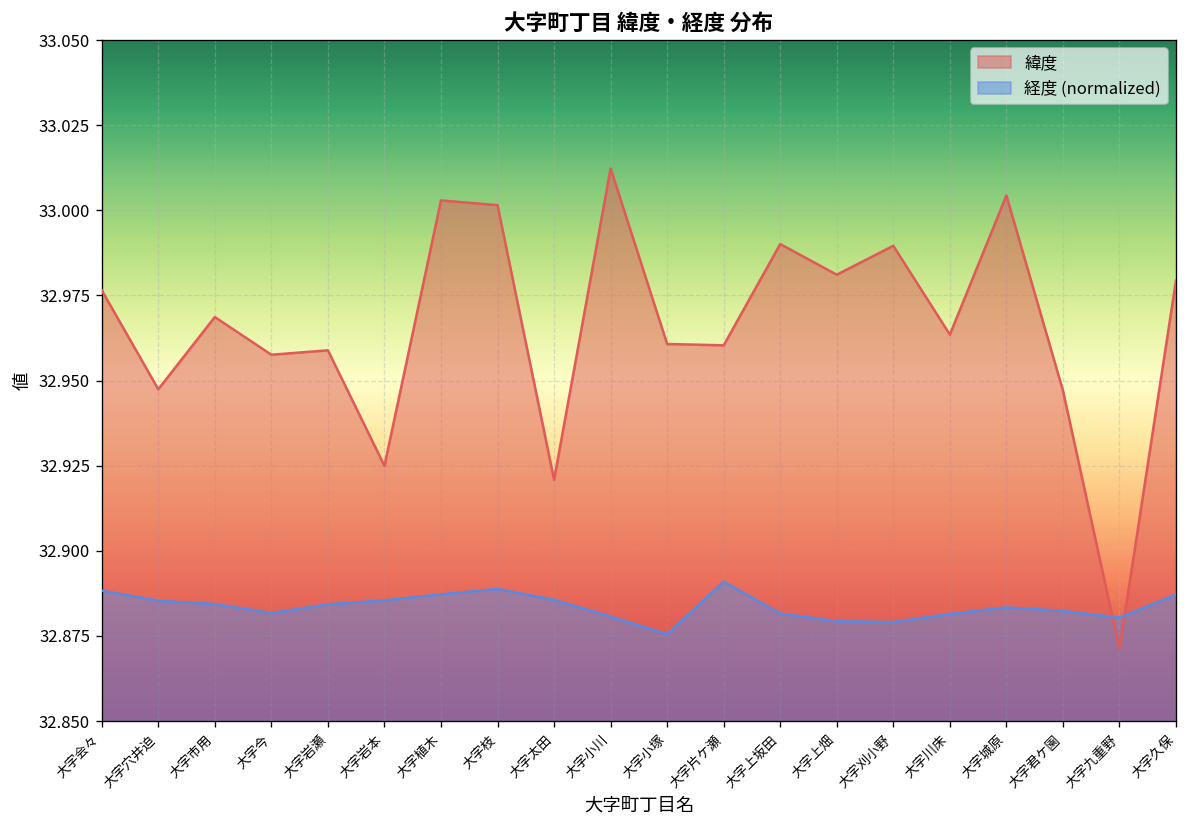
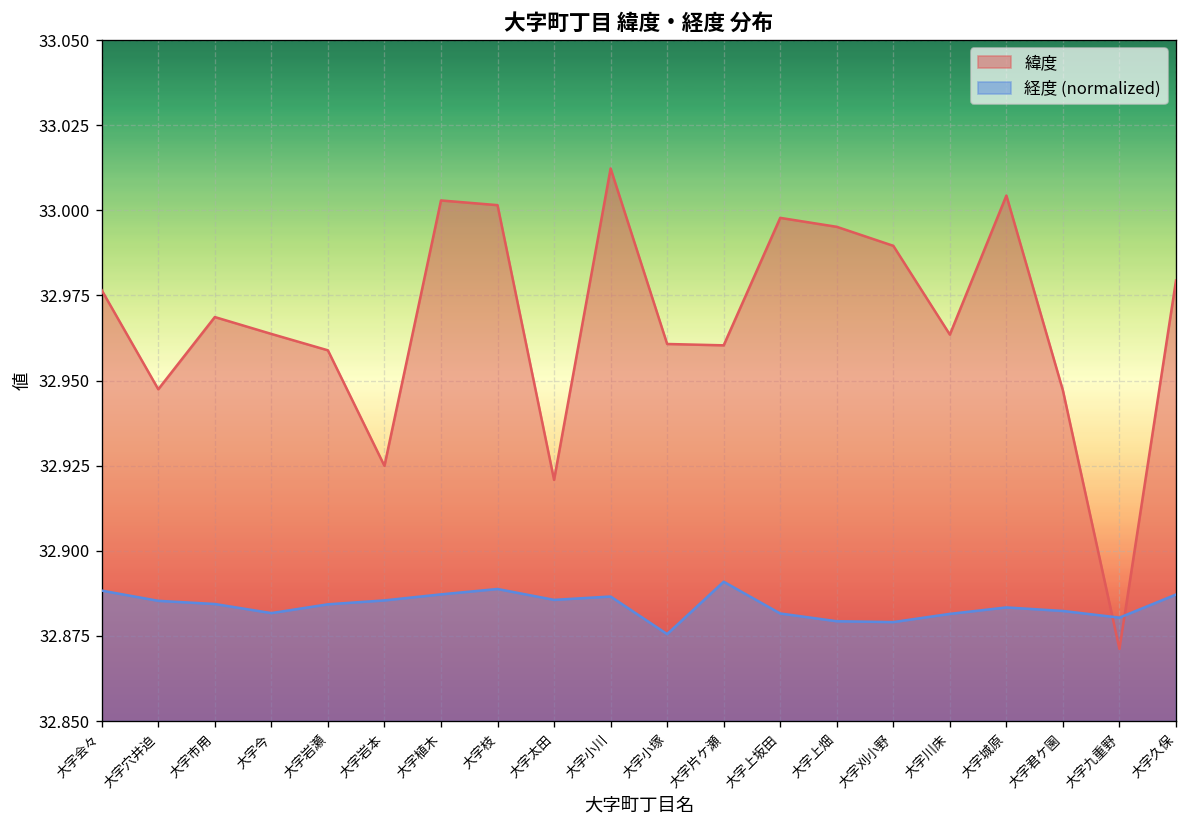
緯度, 大字今: 32.958 -> 32.964
経度 (normalized), 大字小川: 32.881 -> 32.887
緯度, 大字上坂田: 32.990 -> 32.998
緯度, 大字上畑: 32.981 -> 32.995
